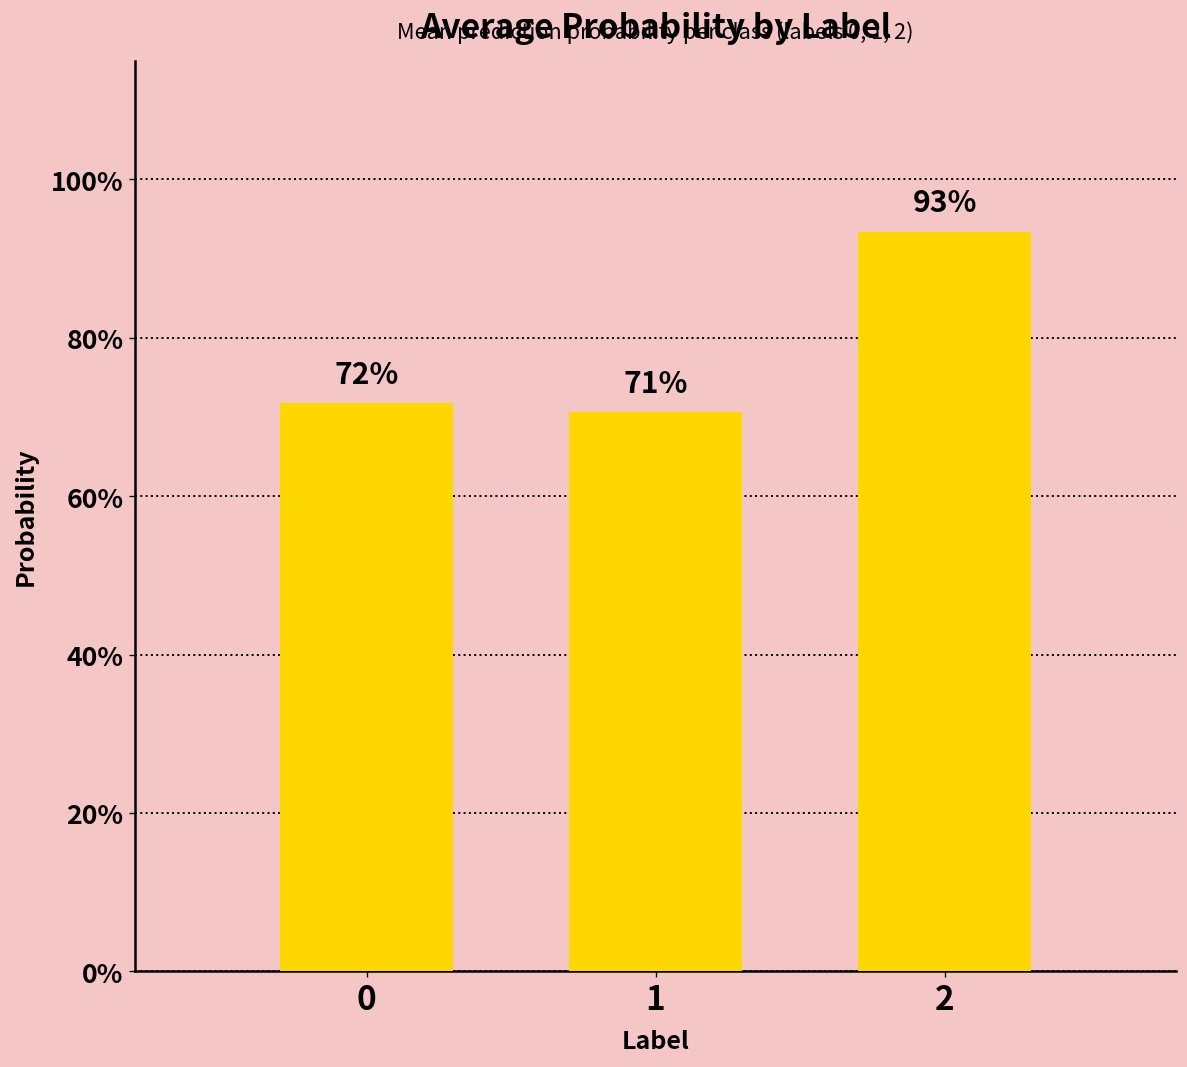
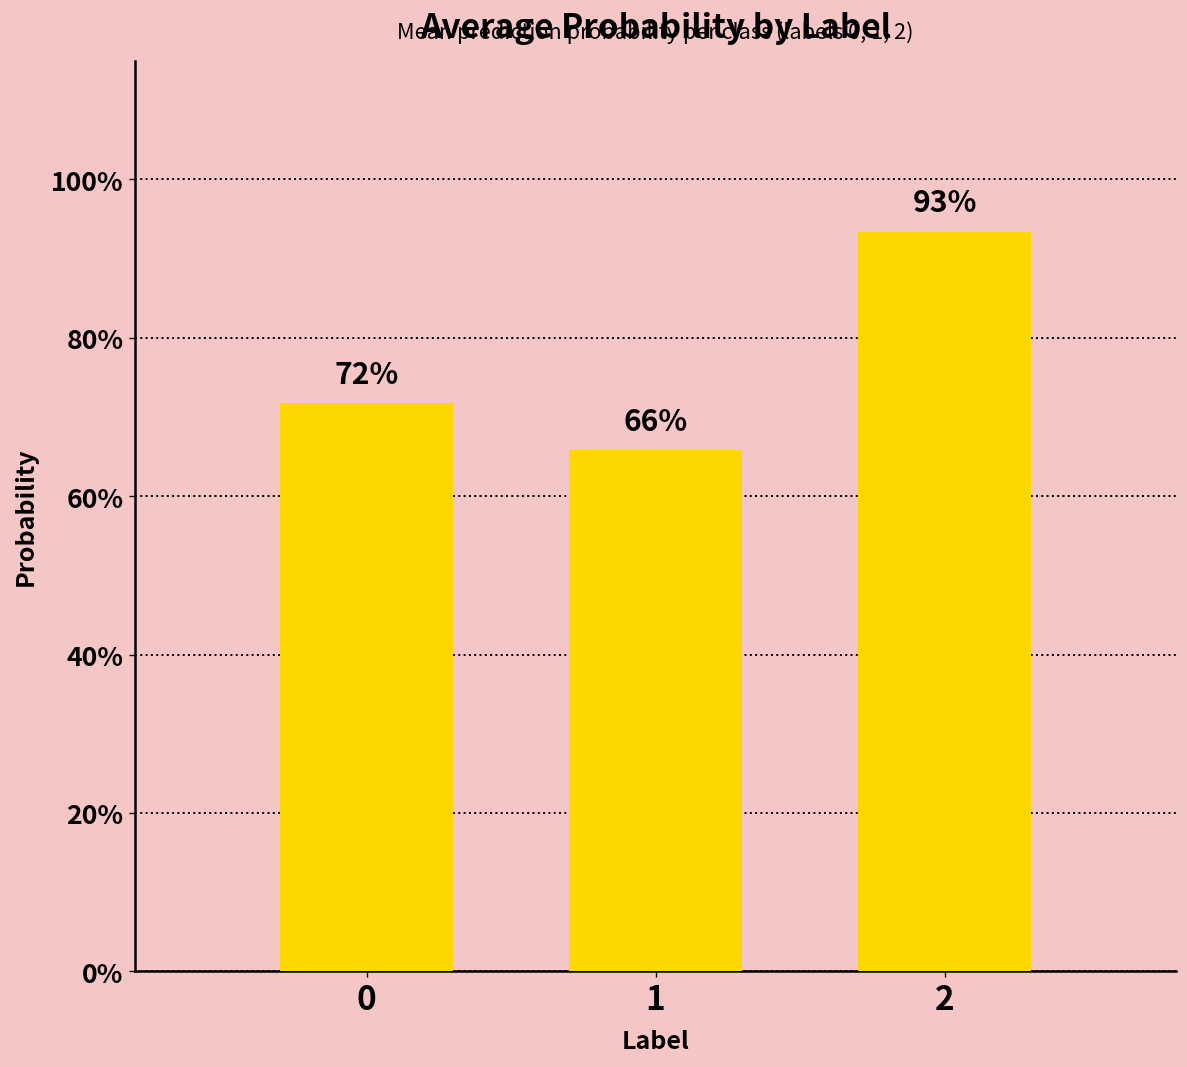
1: 71% -> 66%
